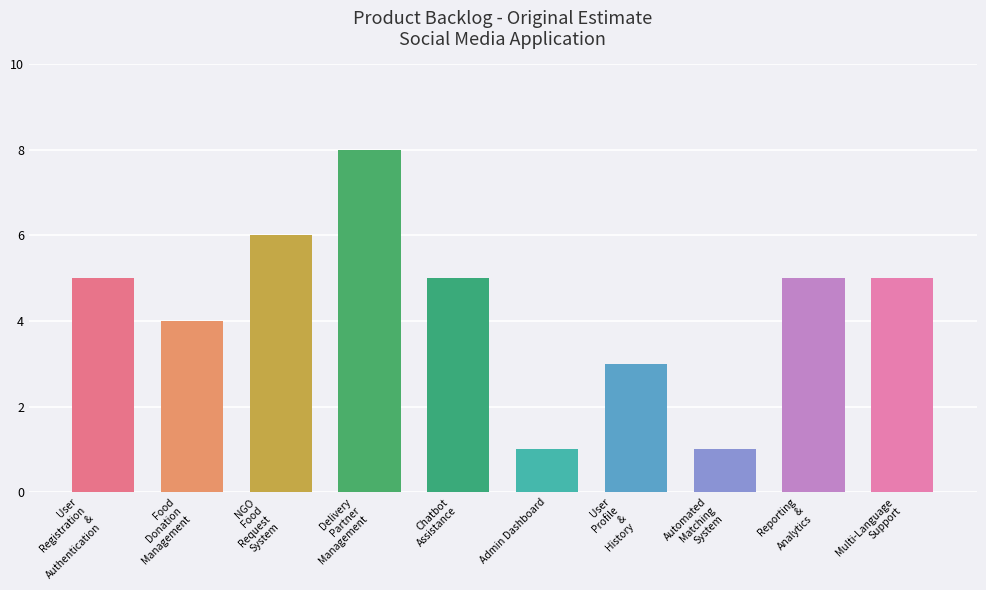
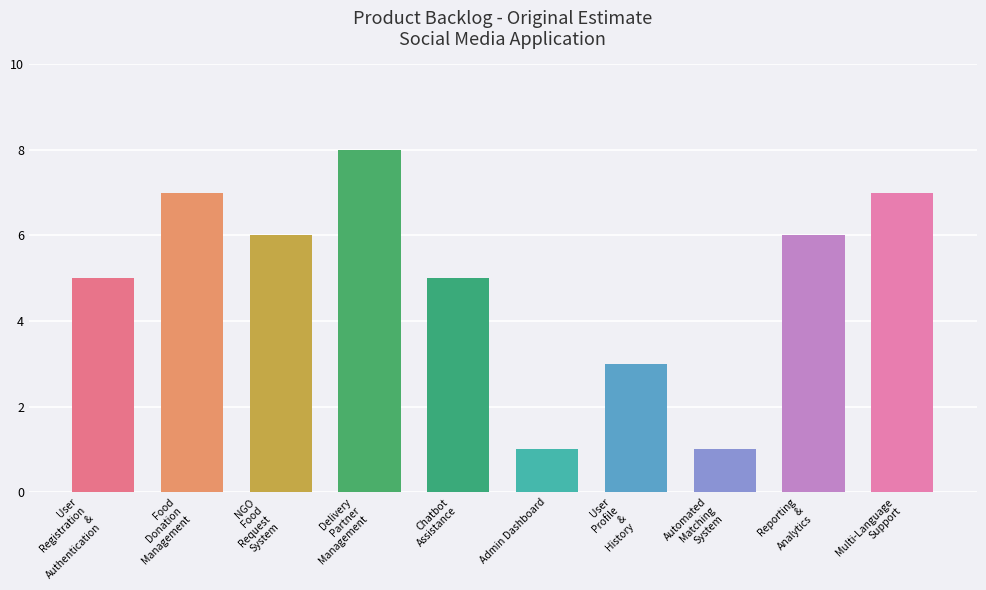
Food Donation Management: 4 -> 7
Reporting & Analytics: 5 -> 6
Multi-Language Support: 5 -> 7
